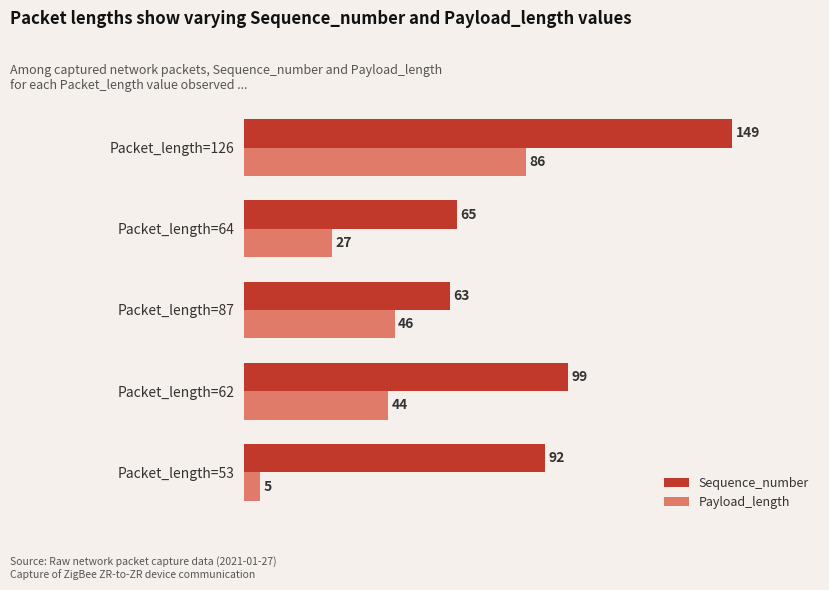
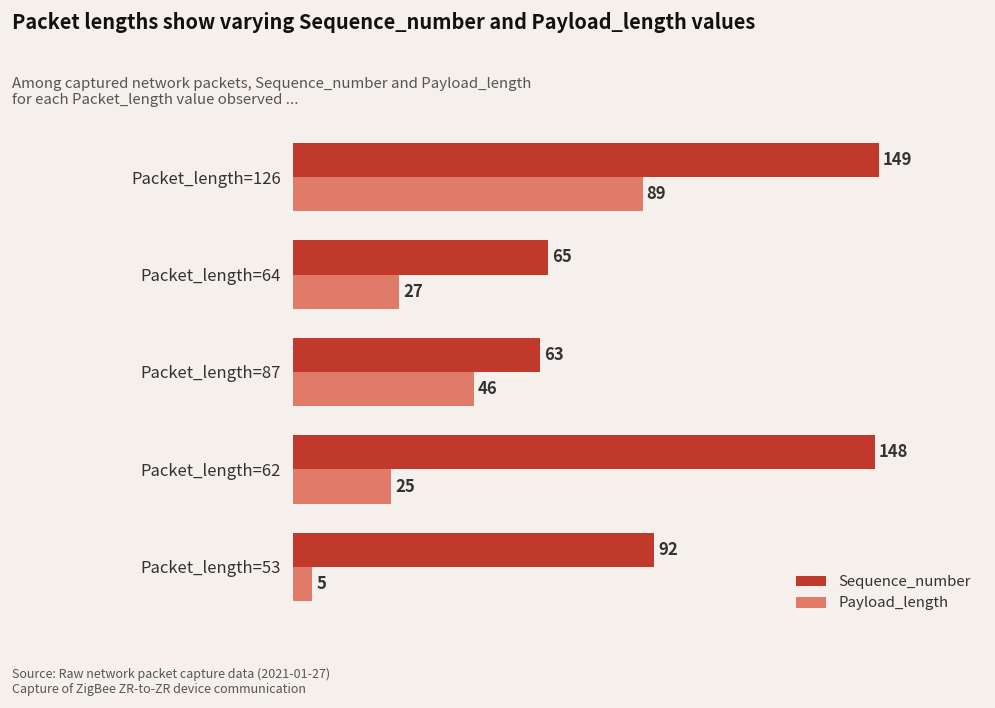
Payload_length, Packet_length=126: 86 -> 89
Sequence_number, Packet_length=62: 99 -> 148
Payload_length, Packet_length=62: 44 -> 25
